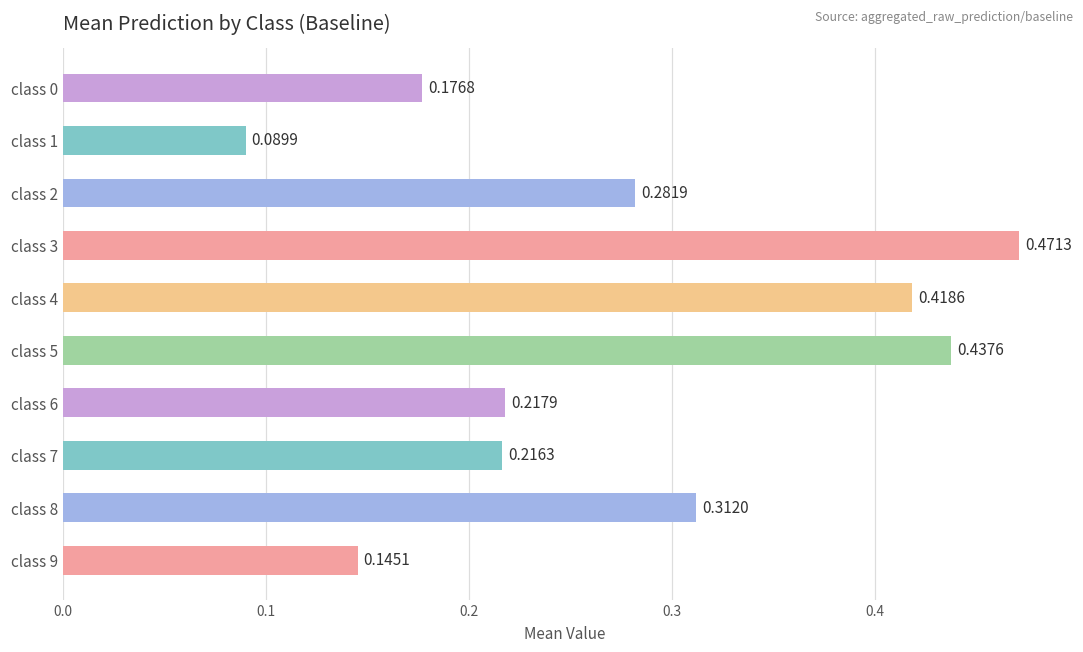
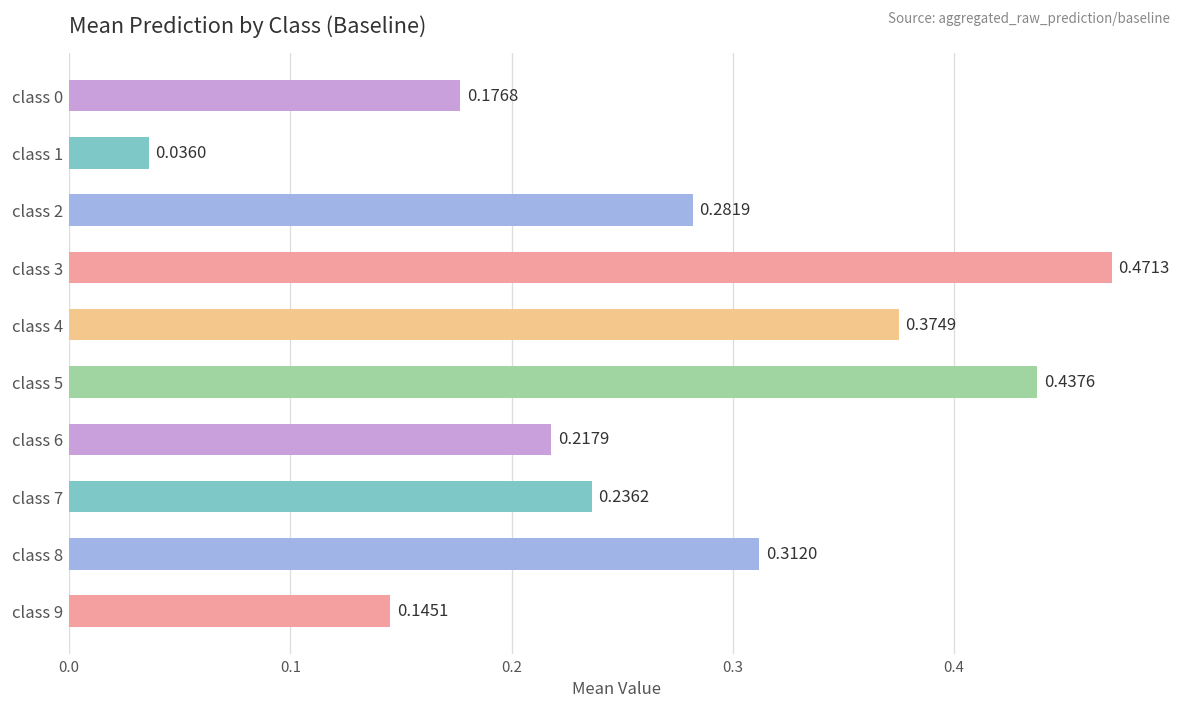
class 1: 0.0899 -> 0.0360
class 4: 0.4186 -> 0.3749
class 7: 0.2163 -> 0.2362
